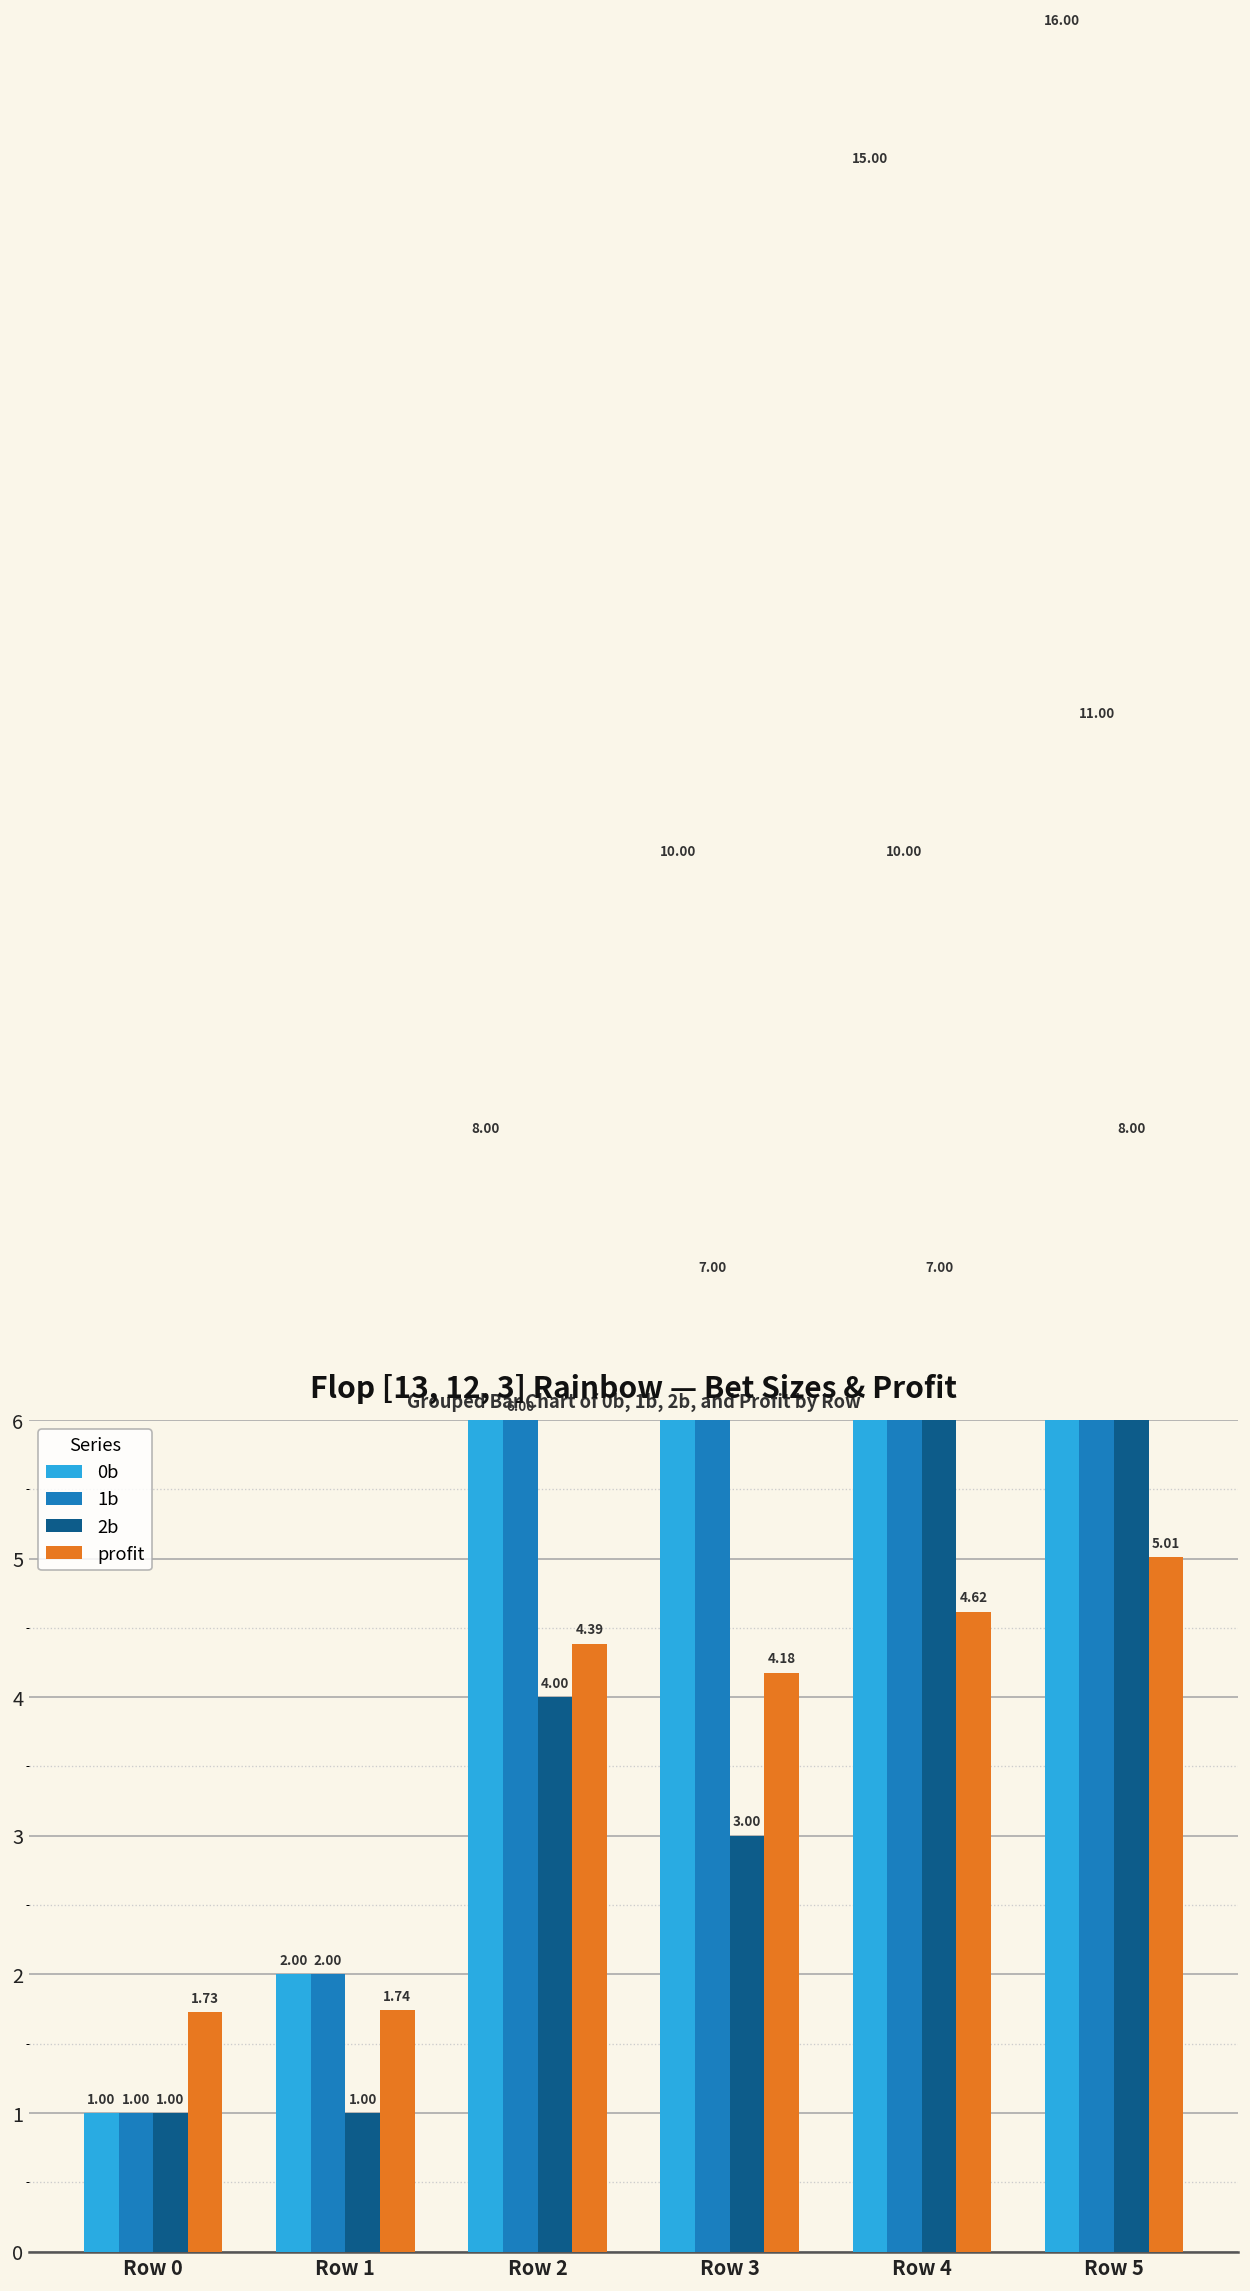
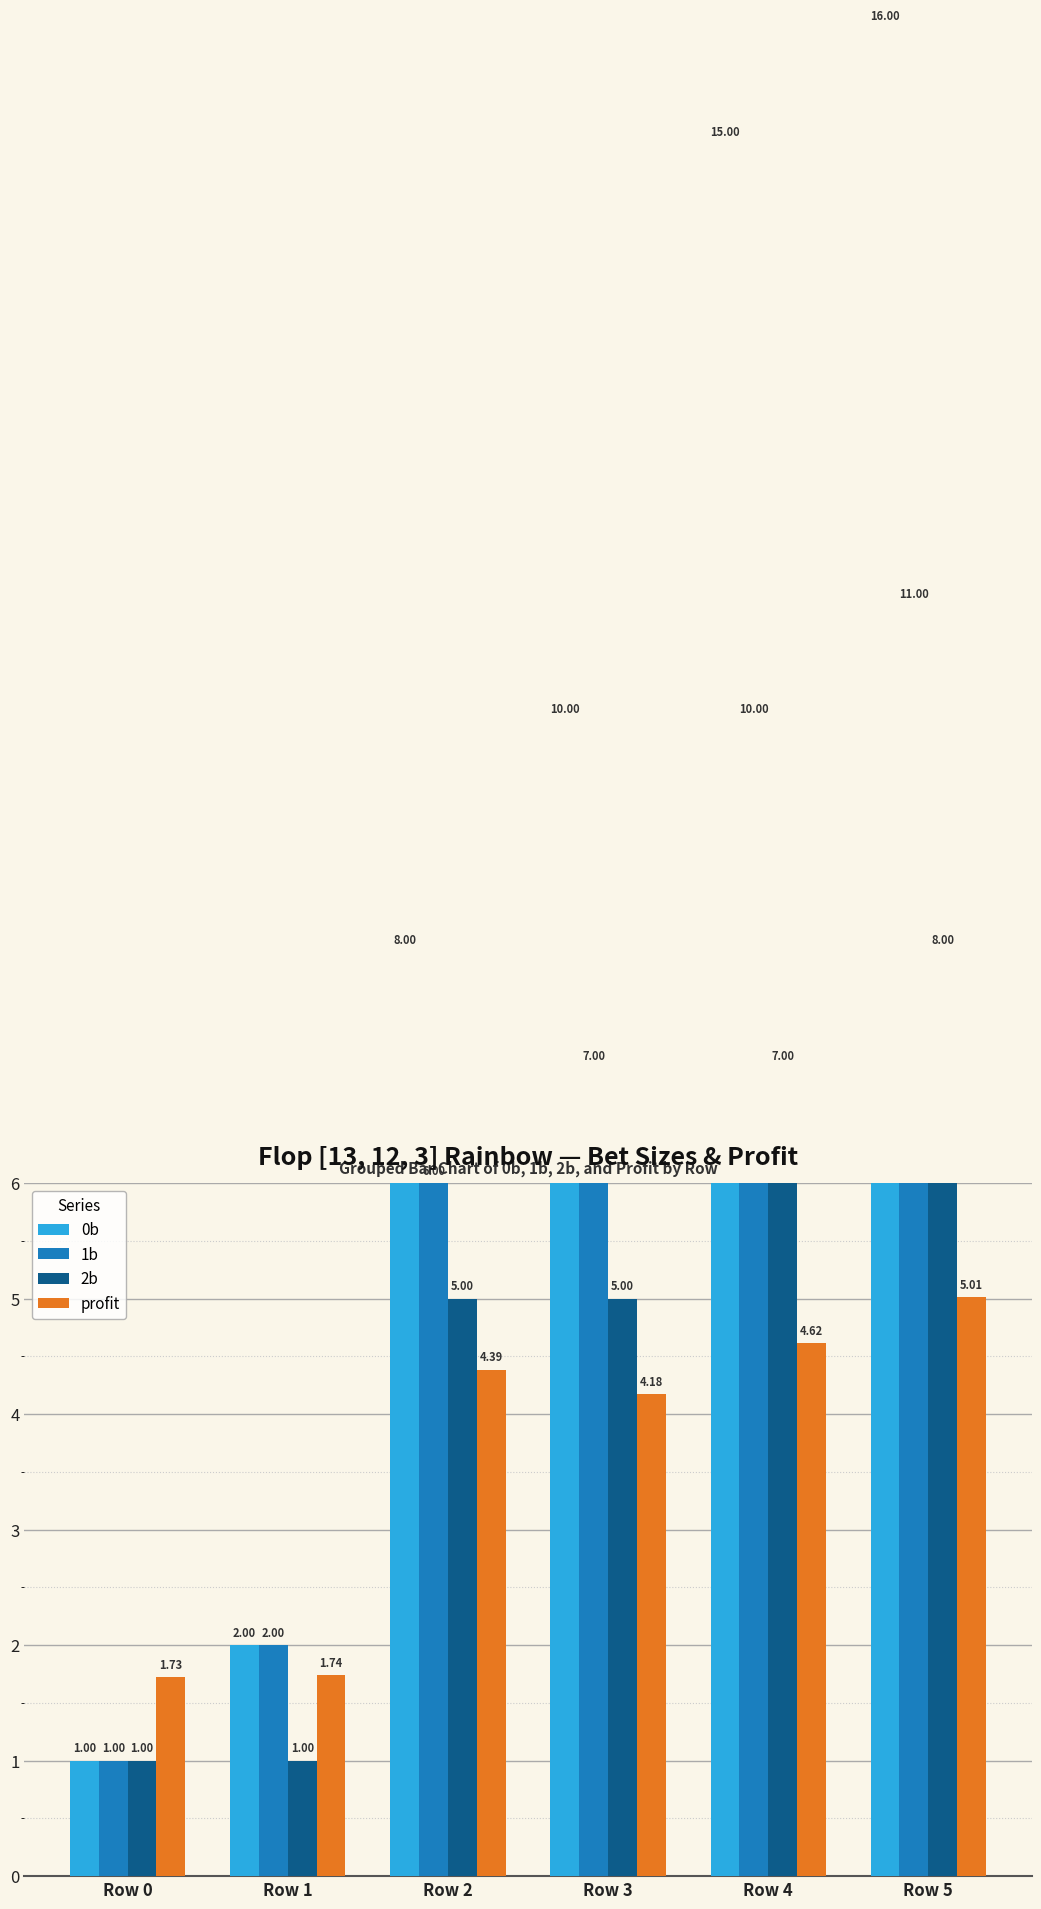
2b, Row 2: 4.00 -> 5.00
2b, Row 3: 3.00 -> 5.00
